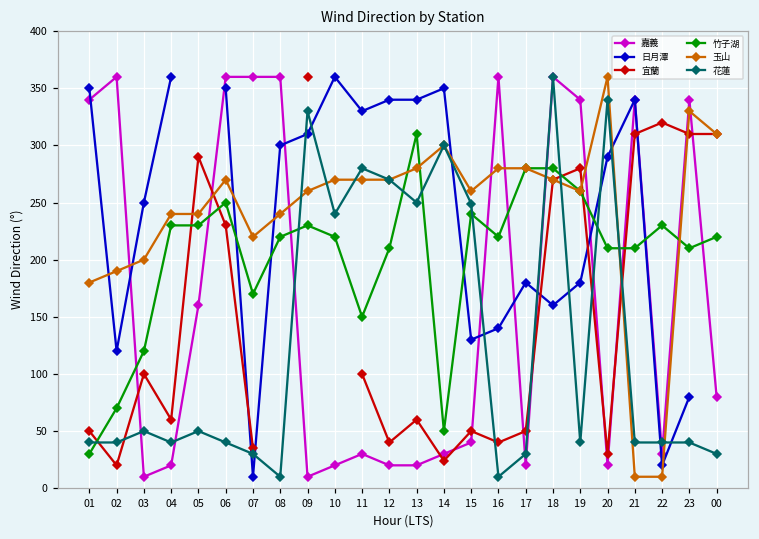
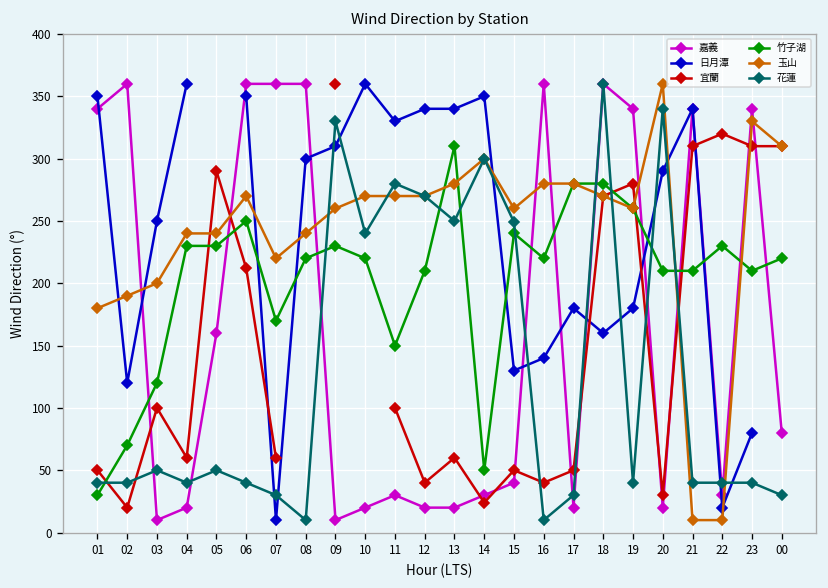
宜蘭, 06: 230 -> 212
宜蘭, 07: 35 -> 60
